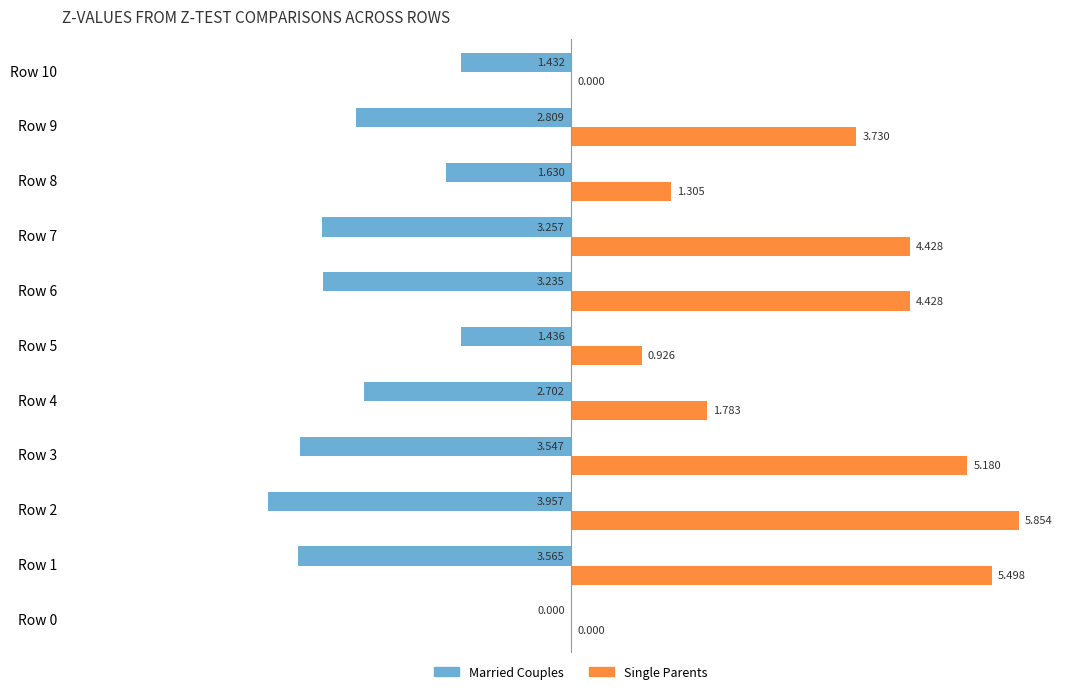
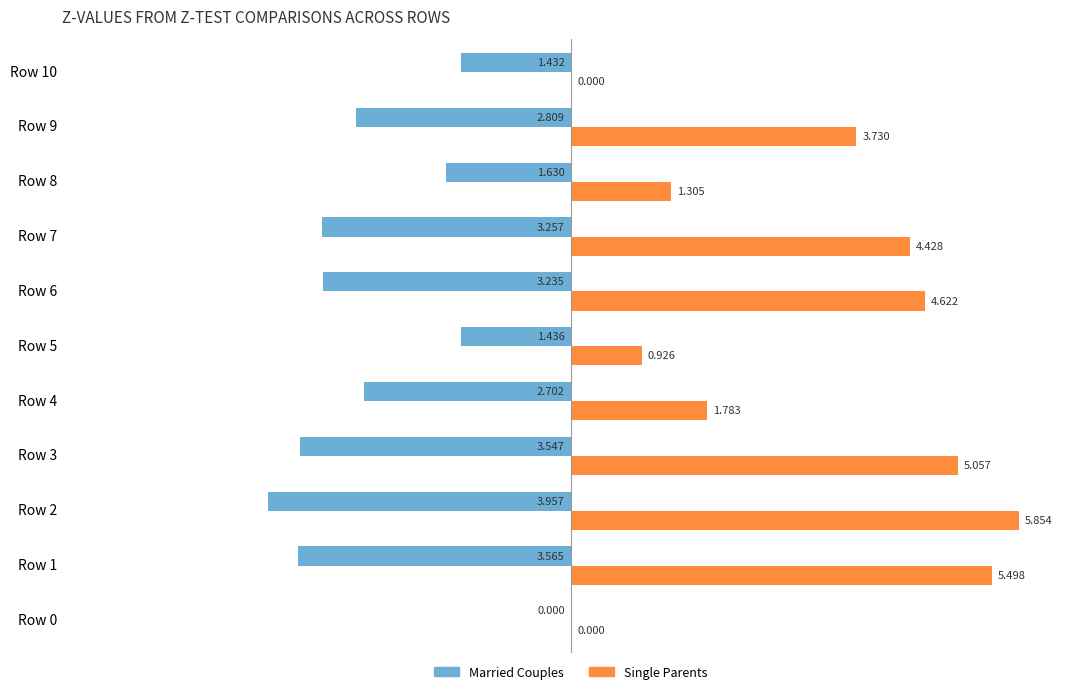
Single Parents, Row 6: 4.428 -> 4.622
Single Parents, Row 3: 5.180 -> 5.057
